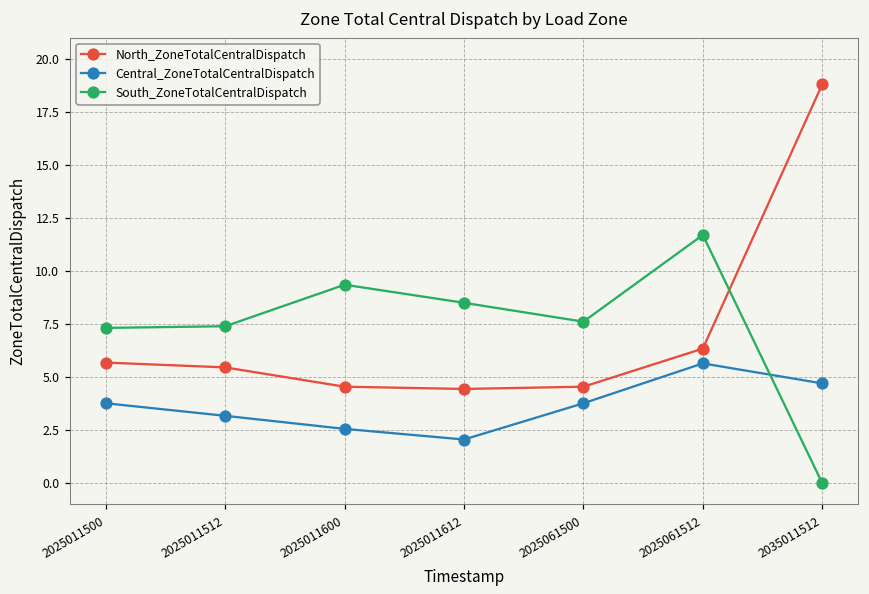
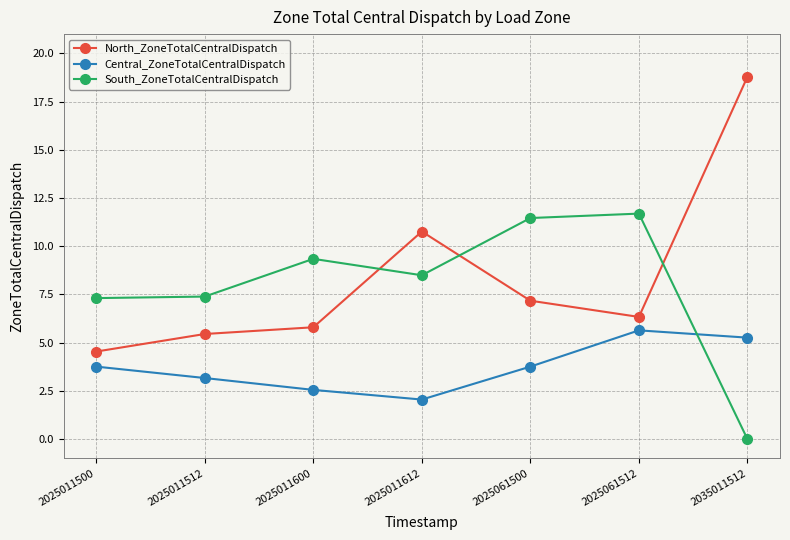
North_ZoneTotalCentralDispatch, 2025011500: 5.7 -> 4.5
North_ZoneTotalCentralDispatch, 2025011600: 4.5 -> 5.8
North_ZoneTotalCentralDispatch, 2025011612: 4.4 -> 10.8
North_ZoneTotalCentralDispatch, 2025061500: 4.5 -> 7.2
South_ZoneTotalCentralDispatch, 2025061500: 7.6 -> 11.5
Central_ZoneTotalCentralDispatch, 2035011512: 4.7 -> 5.3
